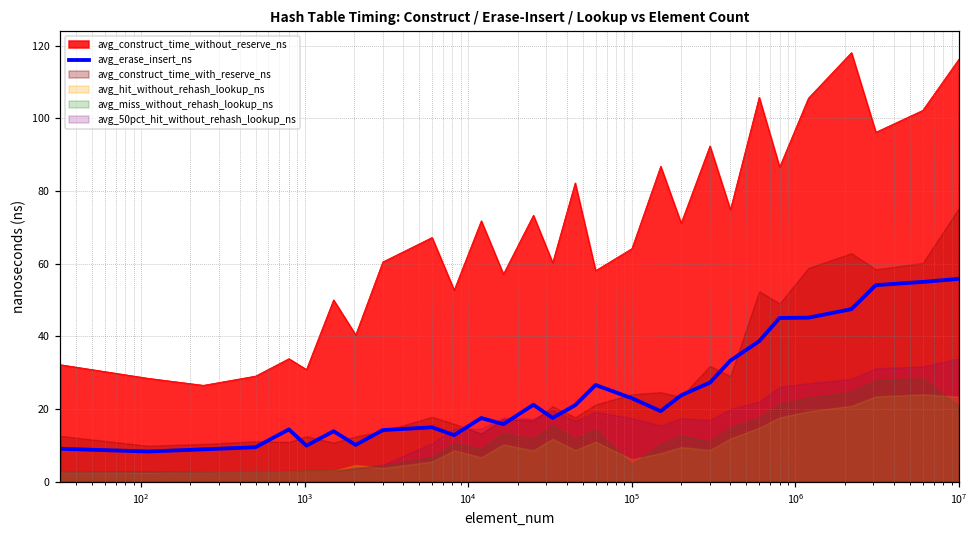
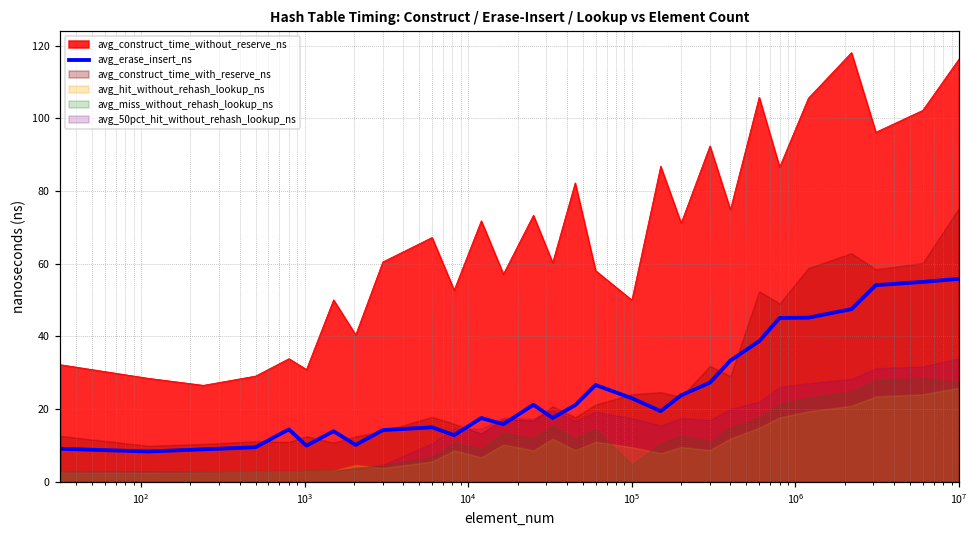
avg_construct_time_without_reserve_ns, 10^5: 64 -> 50
avg_hit_without_rehash_lookup_ns, 10^5: 6 -> 9
avg_hit_without_rehash_lookup_ns, 10^7: 23 -> 26
avg_miss_without_rehash_lookup_ns, 10^7: 21 -> 27
